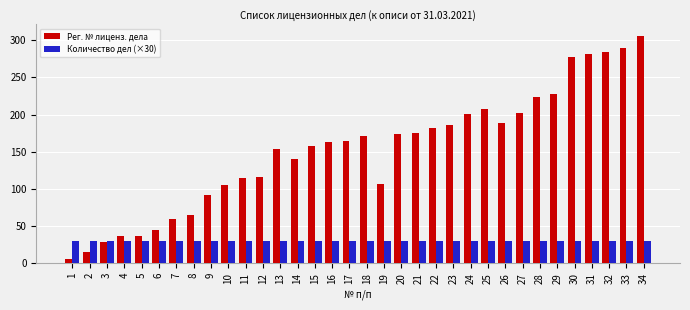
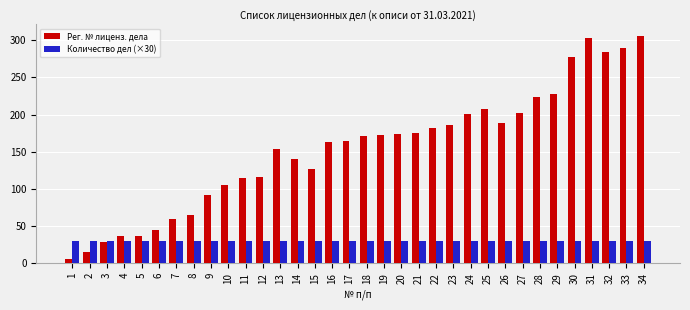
Рег. № лиценз. дела, 15: 160 -> 130
Рег. № лиценз. дела, 19: 110 -> 170
Рег. № лиценз. дела, 31: 280 -> 300
